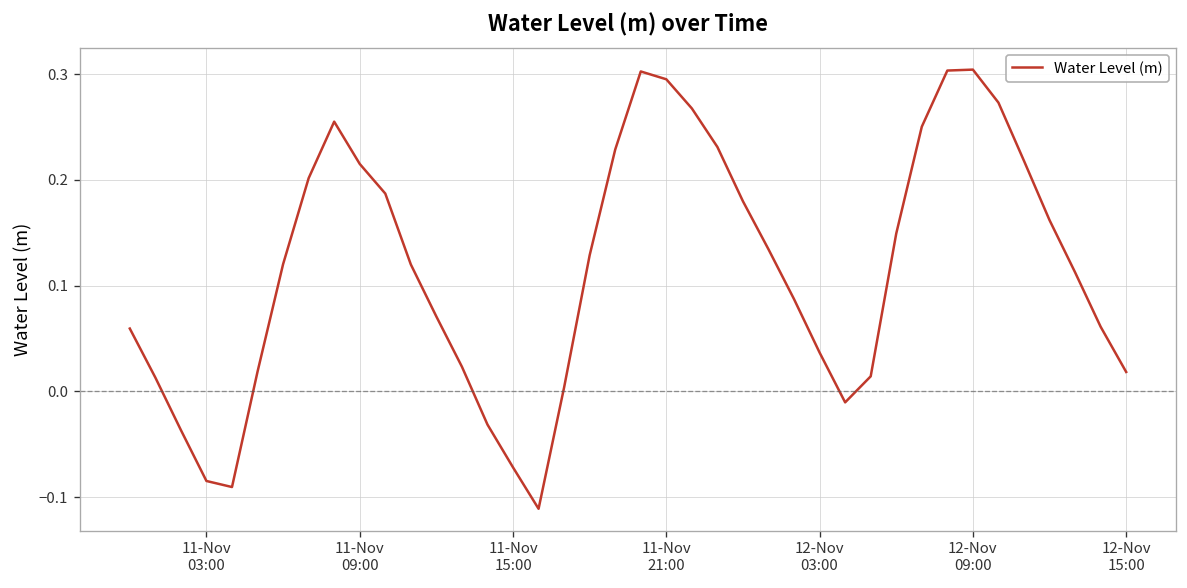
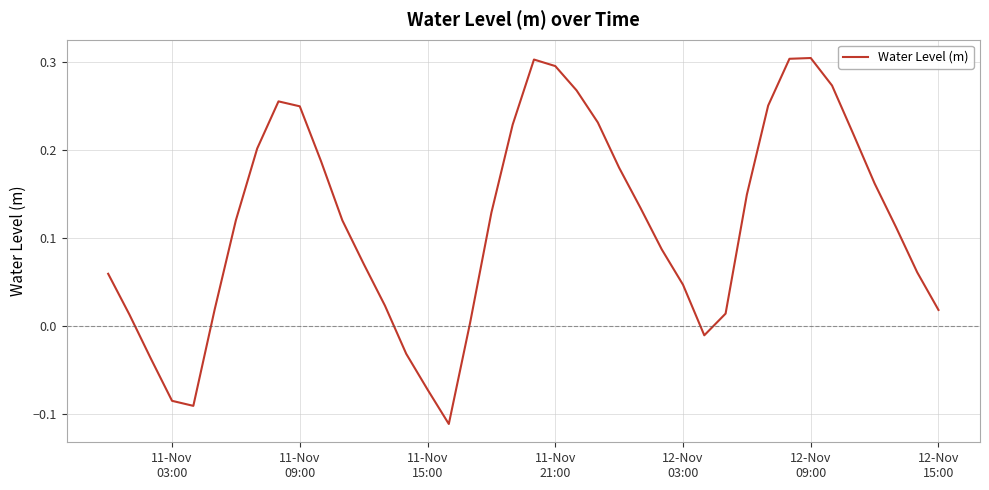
11-Nov 09:00: 0.22 -> 0.25
12-Nov 03:00: 0.04 -> 0.05
